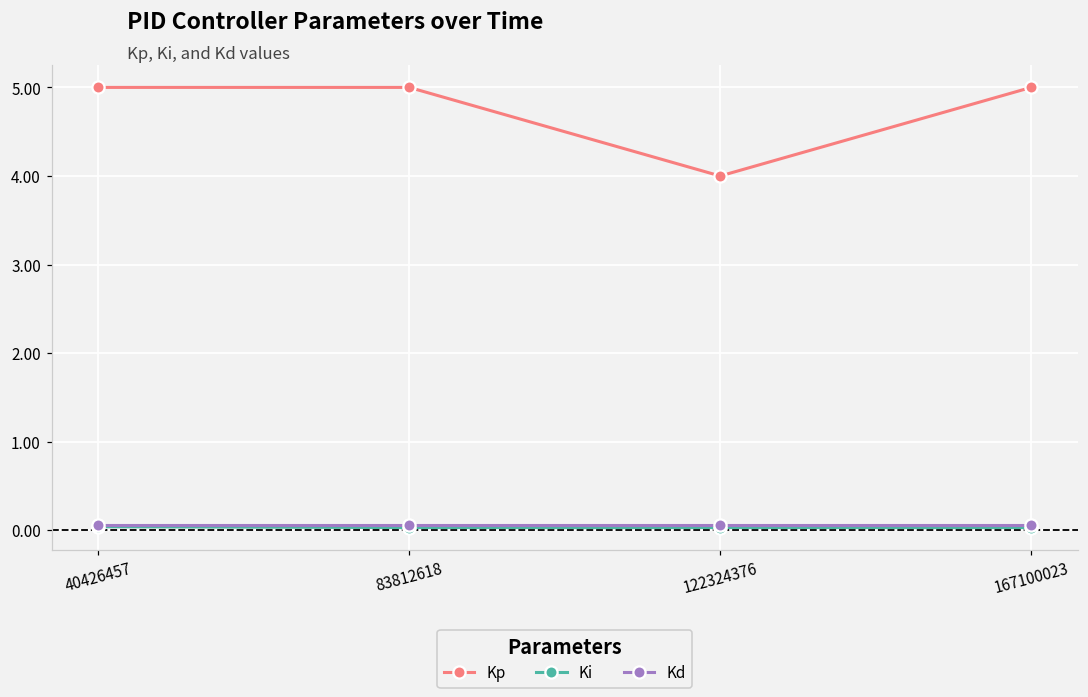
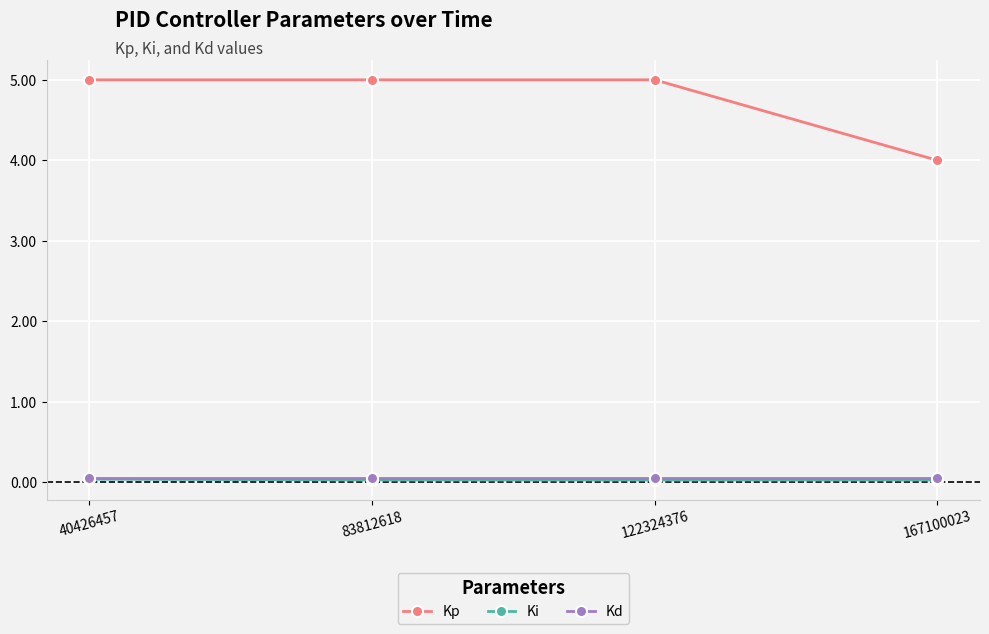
Kp, 122324376: 4 -> 5
Kp, 167100023: 5 -> 4
